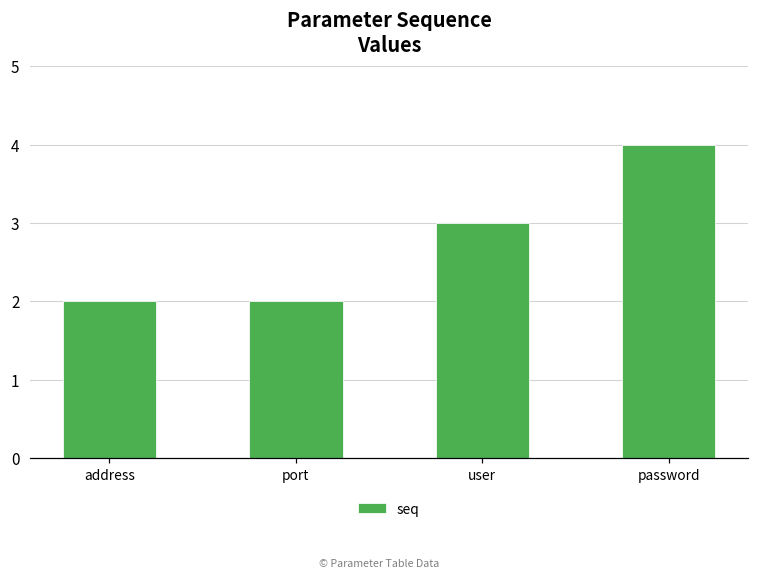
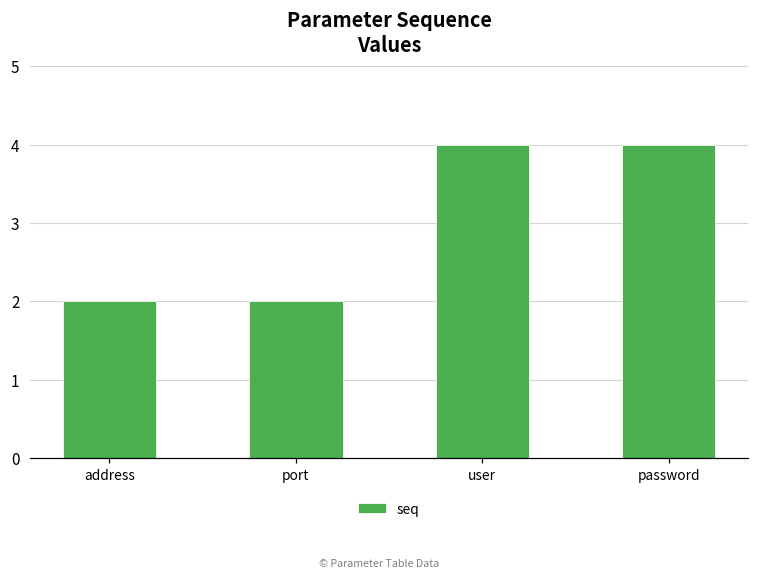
user: 3 -> 4
